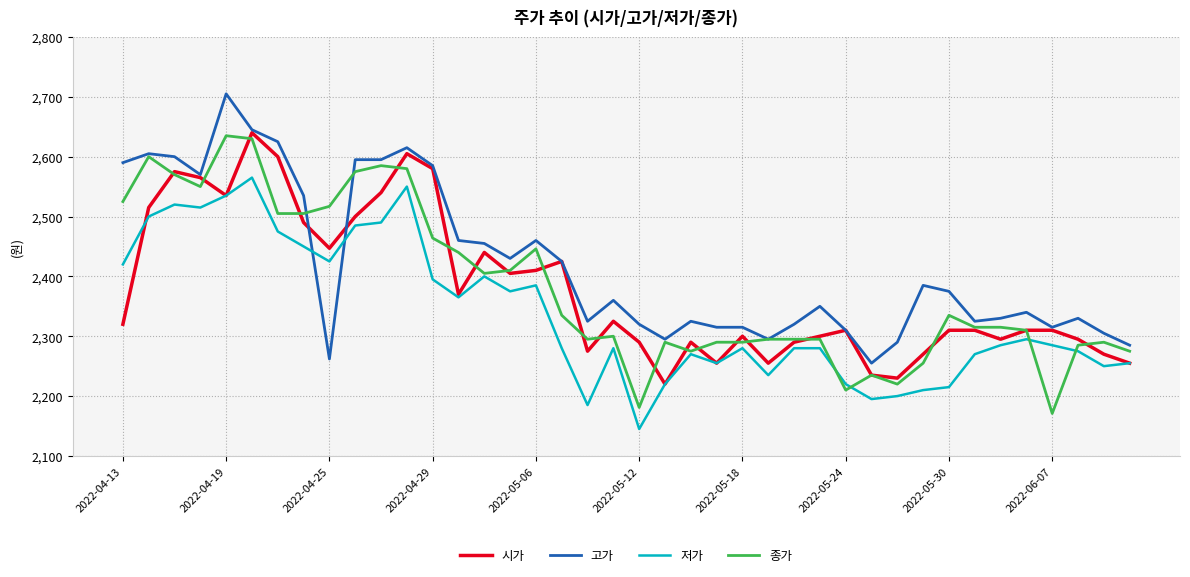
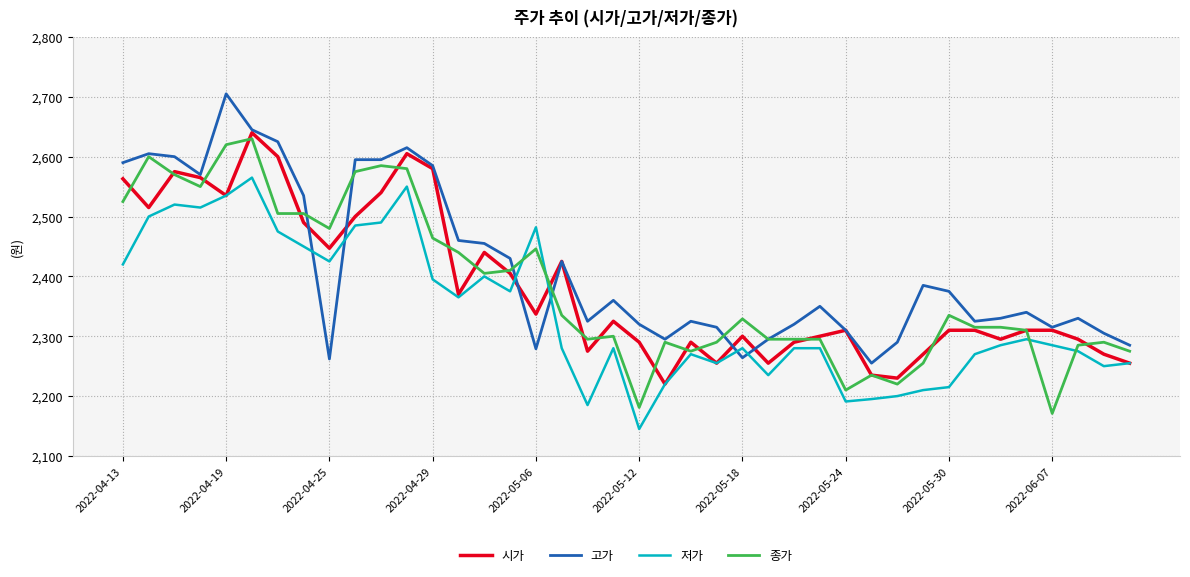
시가, 2022-04-13: 2,320 -> 2,560
종가, 2022-04-19: 2,640 -> 2,620
종가, 2022-04-25: 2,520 -> 2,480
시가, 2022-05-06: 2,410 -> 2,340
고가, 2022-05-06: 2,460 -> 2,280
저가, 2022-05-06: 2,390 -> 2,480
고가, 2022-05-18: 2,320 -> 2,260
종가, 2022-05-18: 2,290 -> 2,330
저가, 2022-05-24: 2,220 -> 2,190
